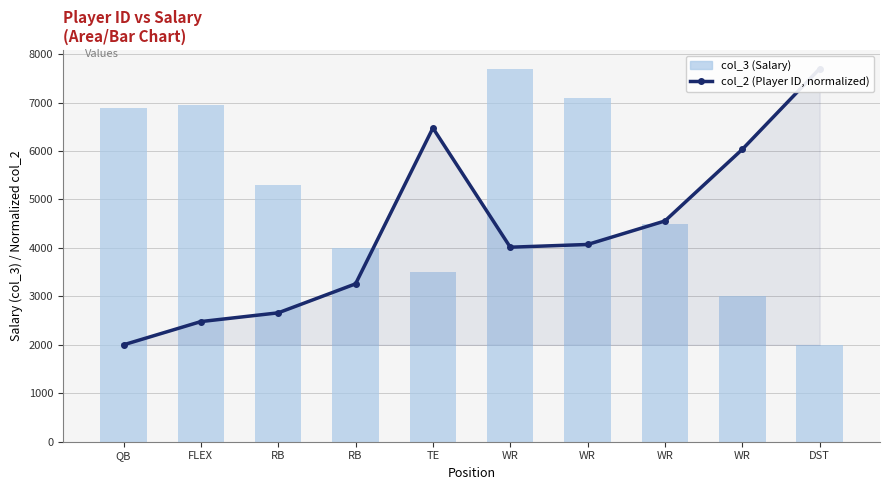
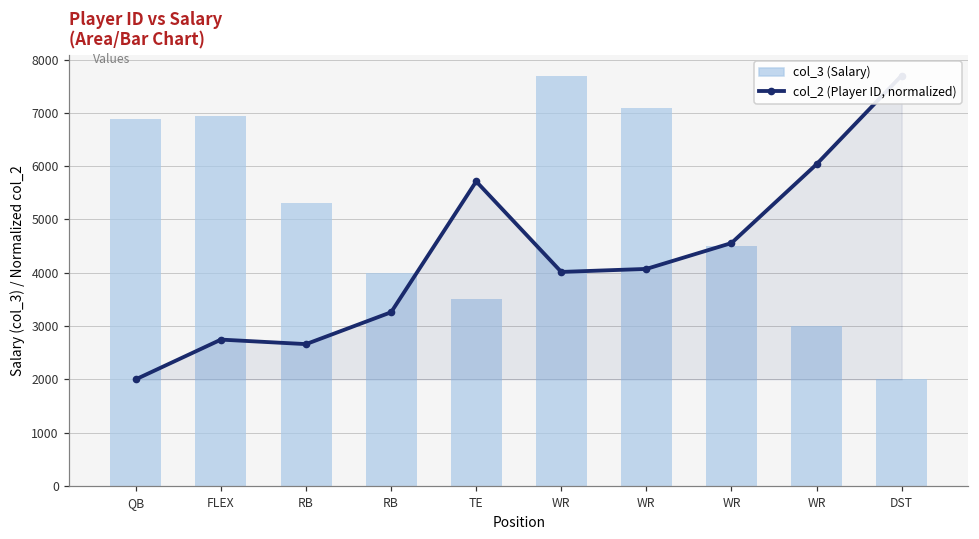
col_2 (Player ID, normalized), FLEX: 2500 -> 2700
col_2 (Player ID, normalized), TE: 6500 -> 5700
